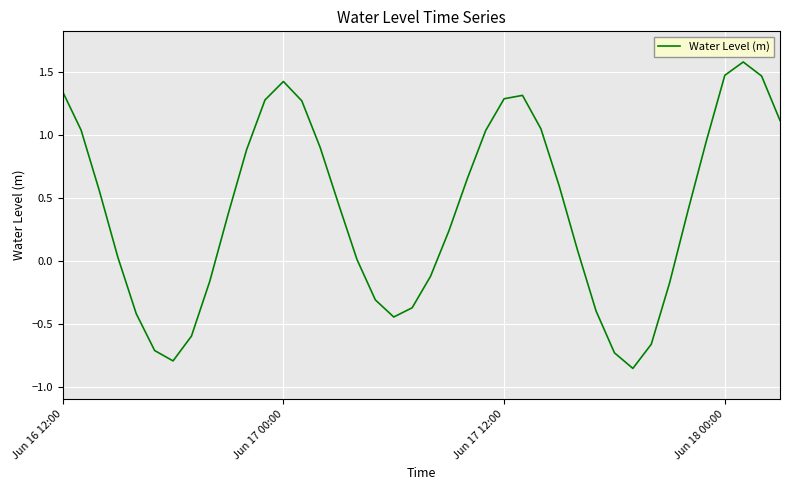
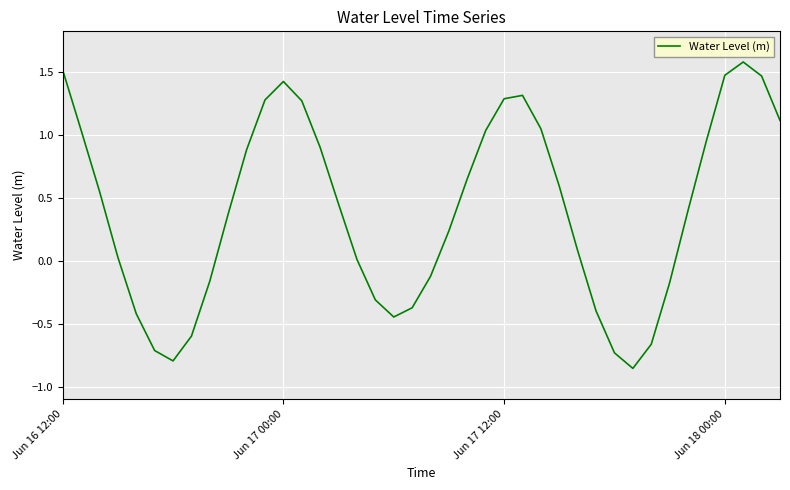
Jun 16 12:00: 1.35 -> 1.52
